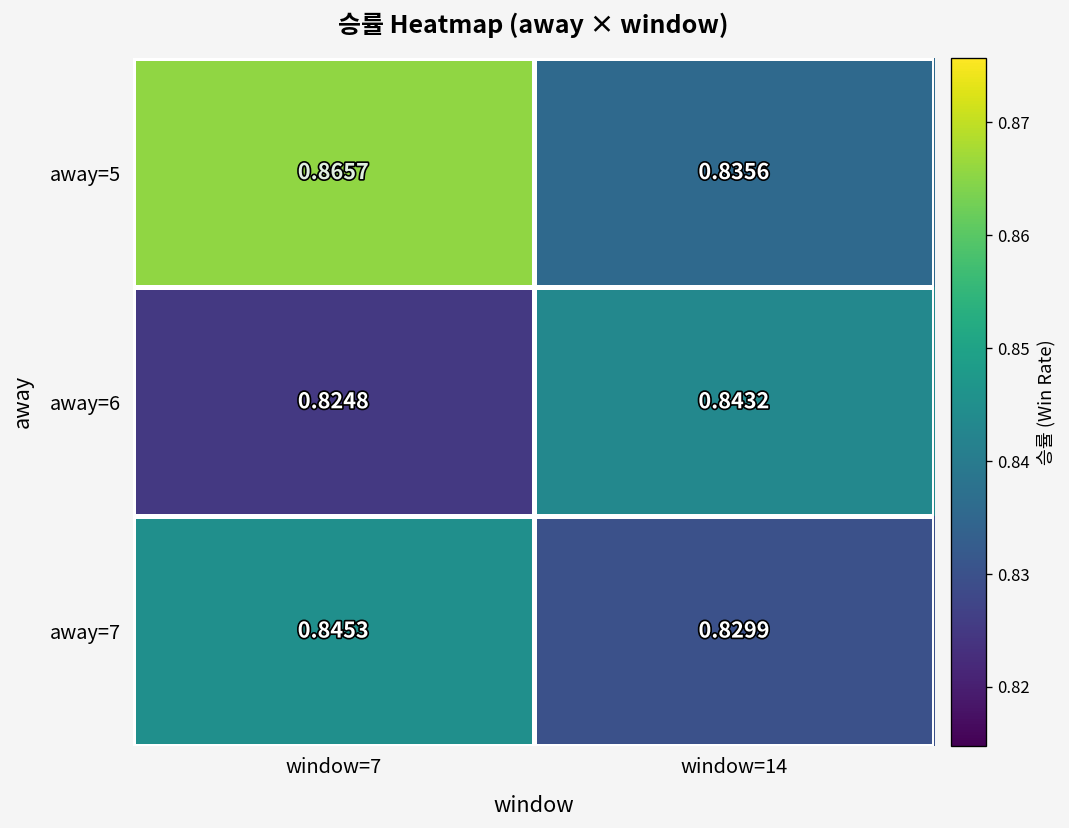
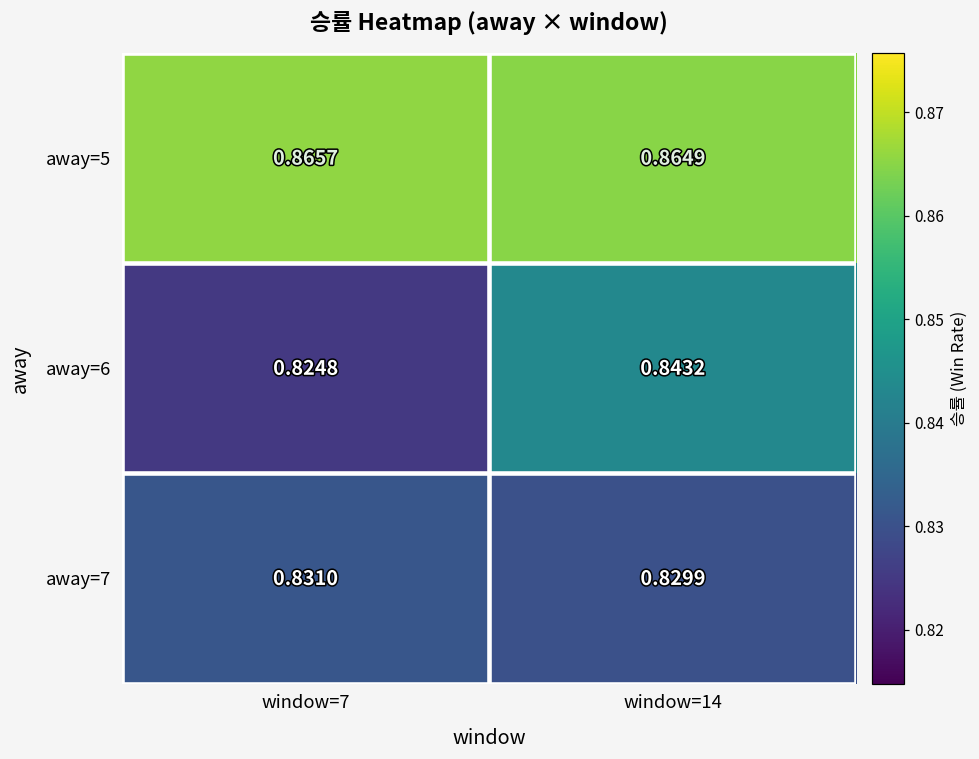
away=5, window=14: 0.8356 -> 0.8649
away=7, window=7: 0.8453 -> 0.8310
